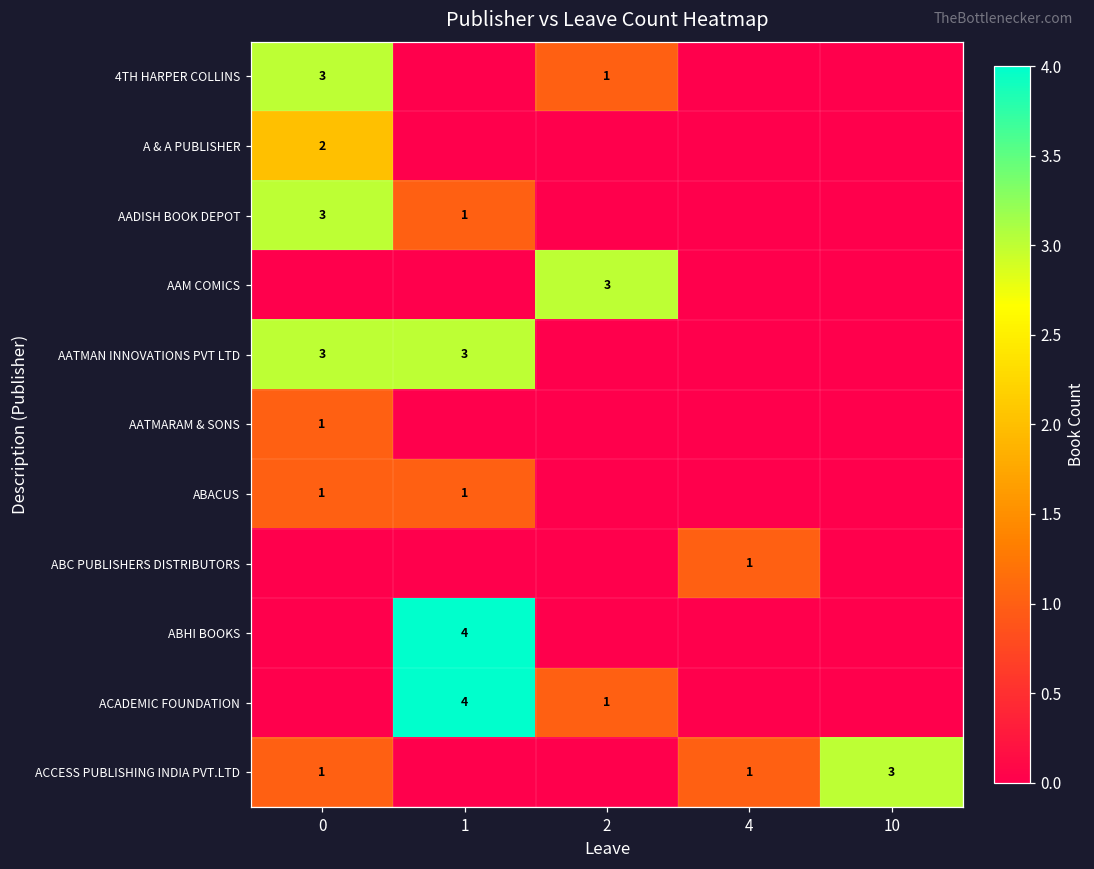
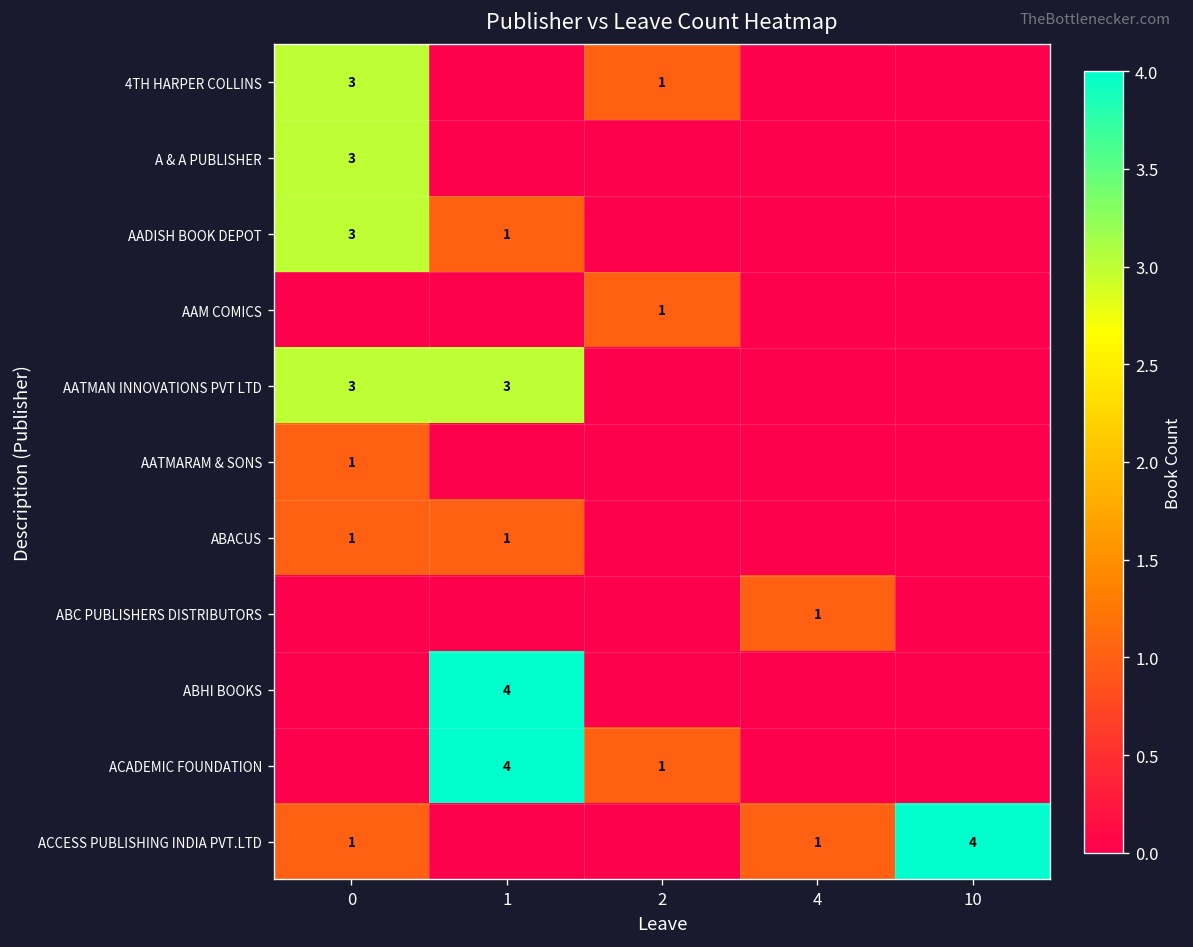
A & A PUBLISHER, 0: 2 -> 3
AAM COMICS, 2: 3 -> 1
ACCESS PUBLISHING INDIA PVT.LTD, 10: 3 -> 4
